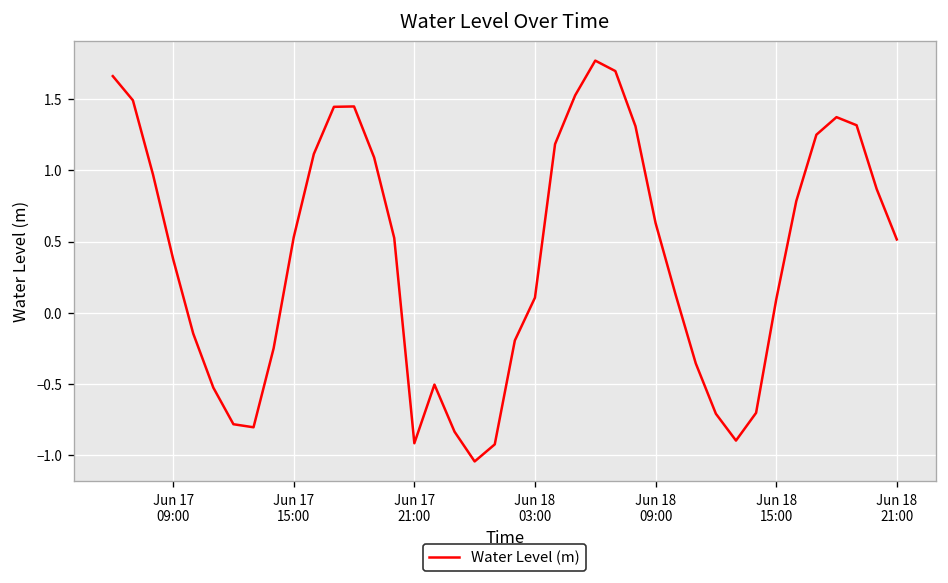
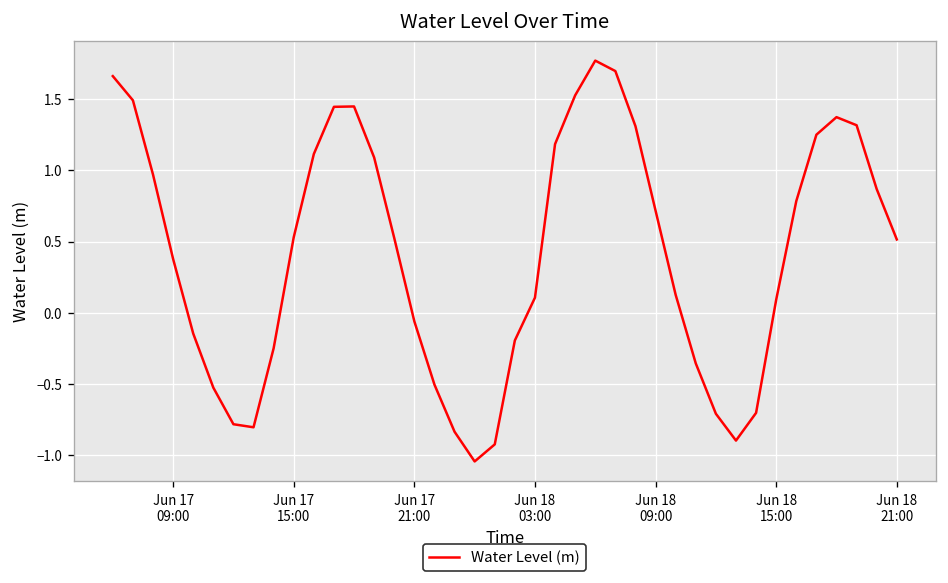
Jun 17 21:00: -0.92 -> -0.06
Jun 18 09:00: 0.63 -> 0.72
